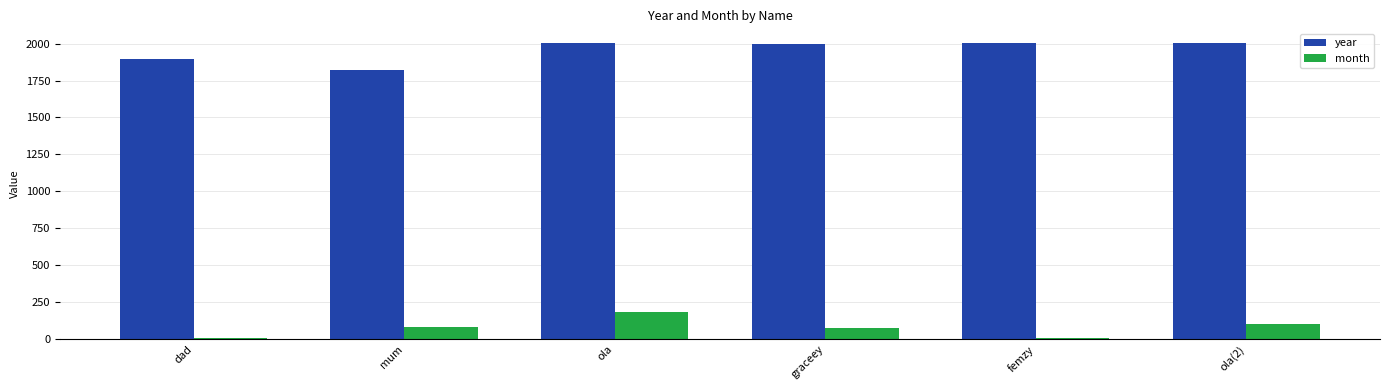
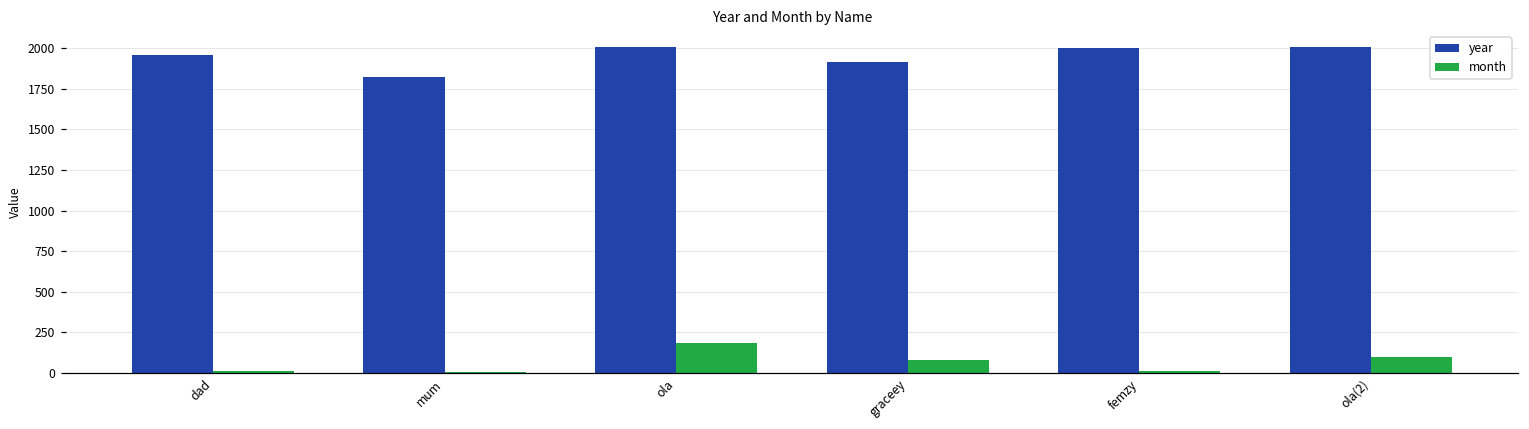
year, dad: 1890 -> 1960
month, mum: 90 -> 0
year, graceey: 2000 -> 1910
